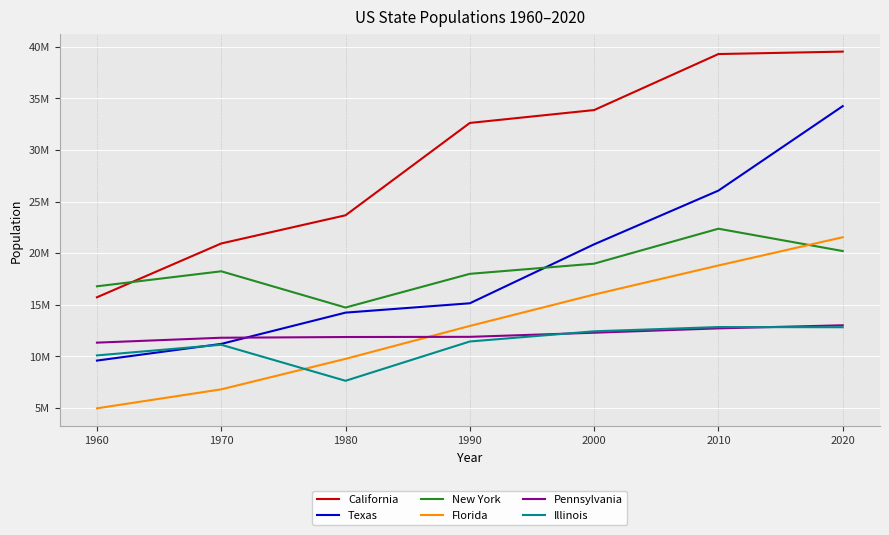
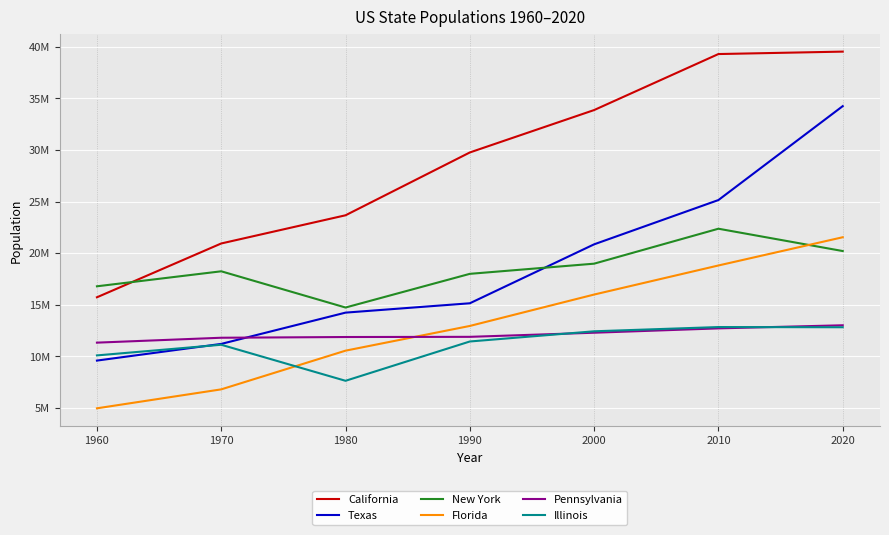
Florida, 1980: 9700000 -> 10500000
California, 1990: 32600000 -> 29800000
Texas, 2010: 26100000 -> 25100000
